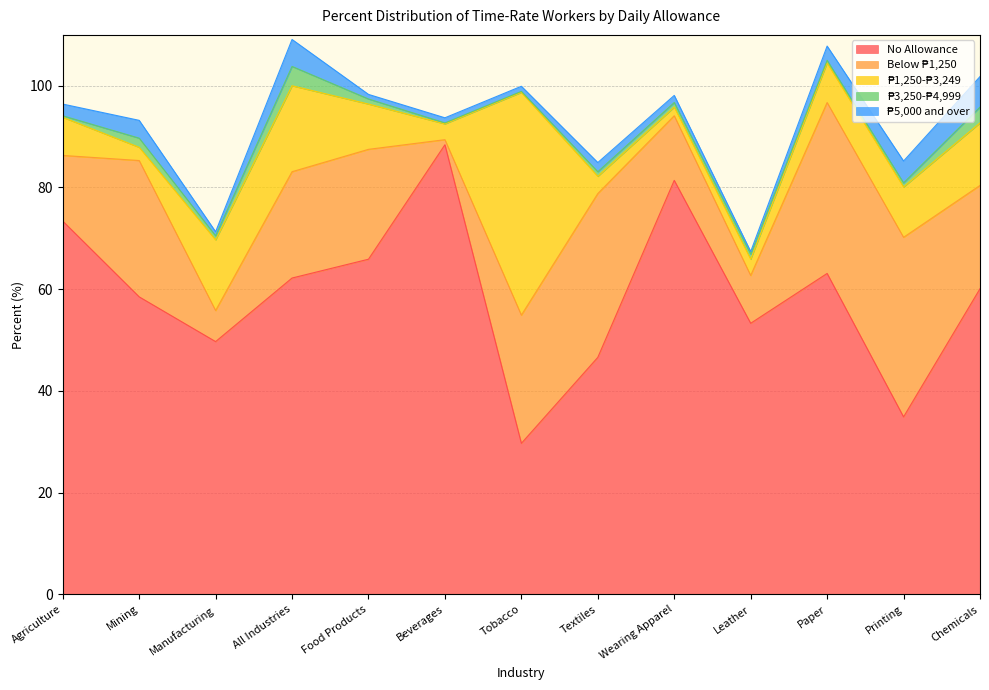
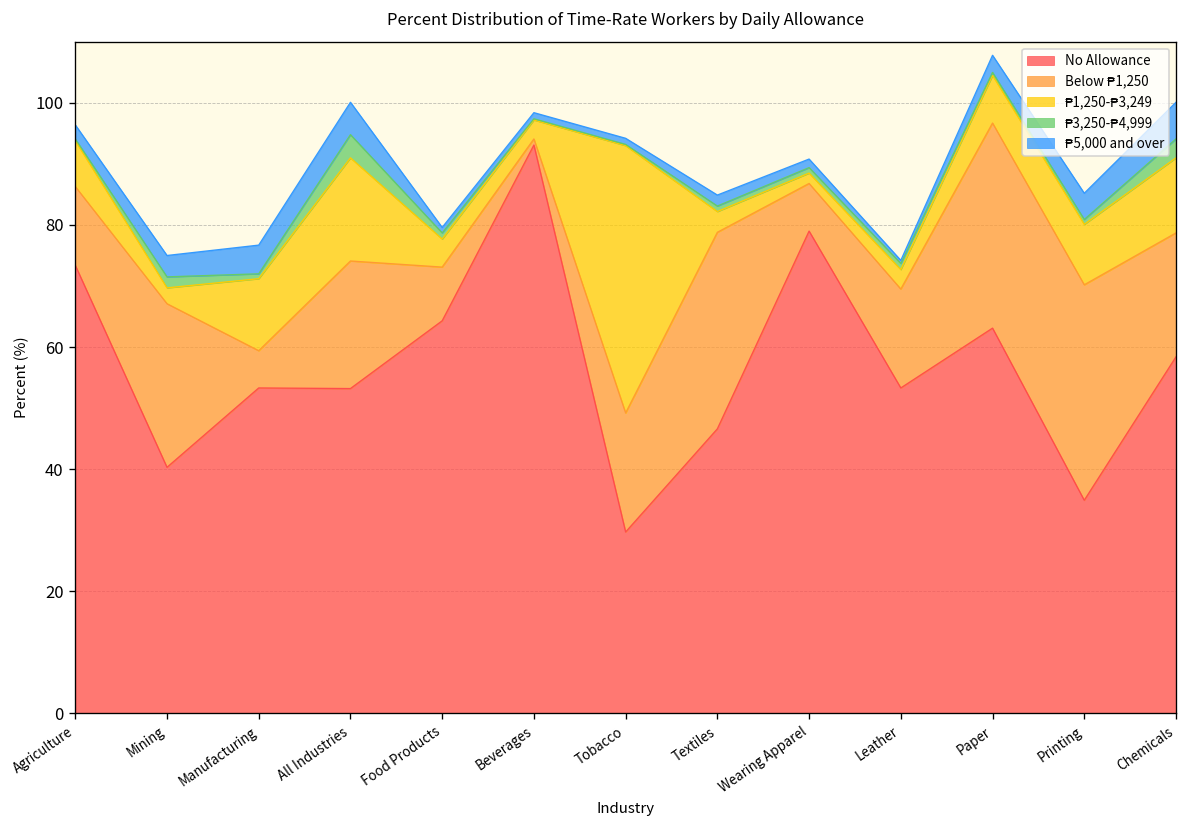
No Allowance, Mining: 59 -> 40
No Allowance, Manufacturing: 50 -> 53
₱1,250-₱3,249, Manufacturing: 14 -> 12
₱5,000 and over, Manufacturing: 1 -> 5
No Allowance, All Industries: 62 -> 53
No Allowance, Food Products: 66 -> 64
Below ₱1,250, Food Products: 22 -> 9
₱1,250-₱3,249, Food Products: 9 -> 5
No Allowance, Beverages: 88 -> 93
Below ₱1,250, Tobacco: 25 -> 20
No Allowance, Wearing Apparel: 81 -> 79
Below ₱1,250, Wearing Apparel: 13 -> 8
Below ₱1,250, Leather: 9 -> 16
No Allowance, Chemicals: 60 -> 58
